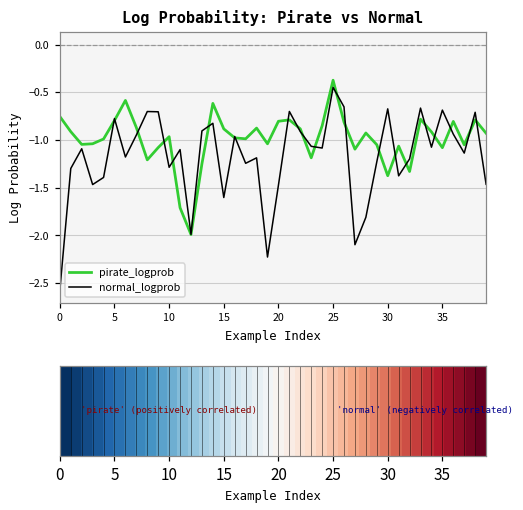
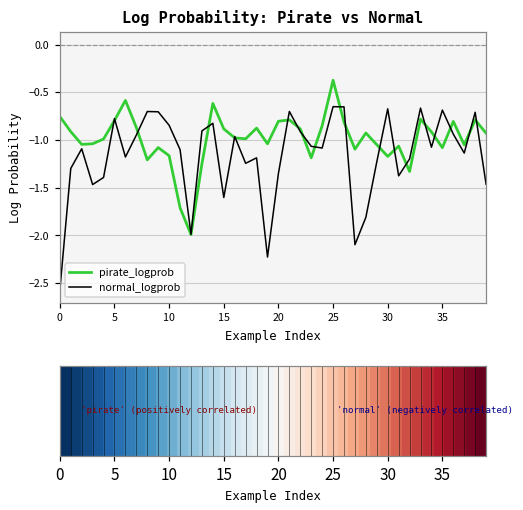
pirate_logprob, 10: -1.0 -> -1.2
normal_logprob, 10: -1.3 -> -0.8
normal_logprob, 20: -1.5 -> -1.3
normal_logprob, 25: -0.4 -> -0.7
pirate_logprob, 30: -1.4 -> -1.2
